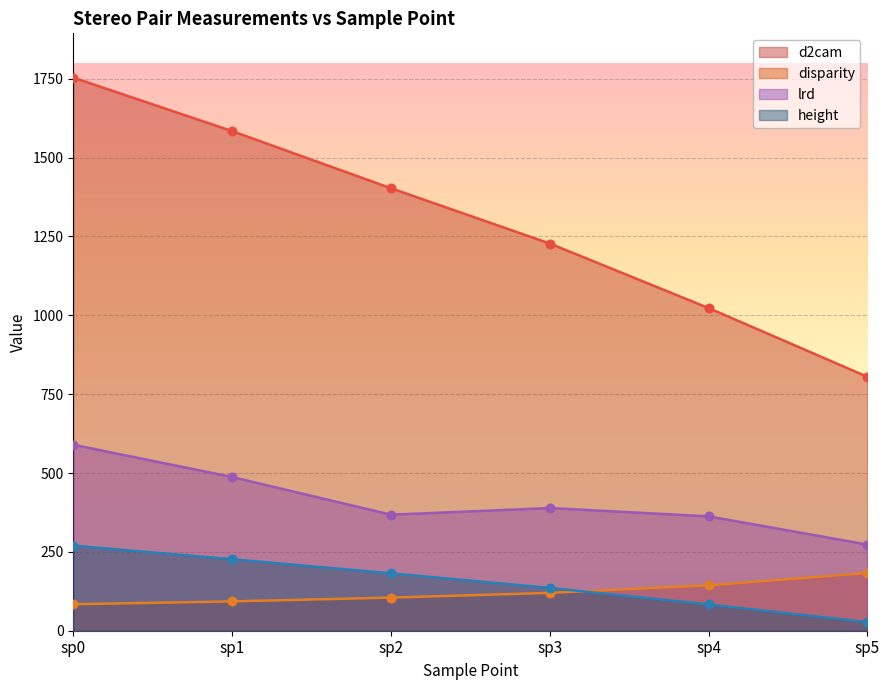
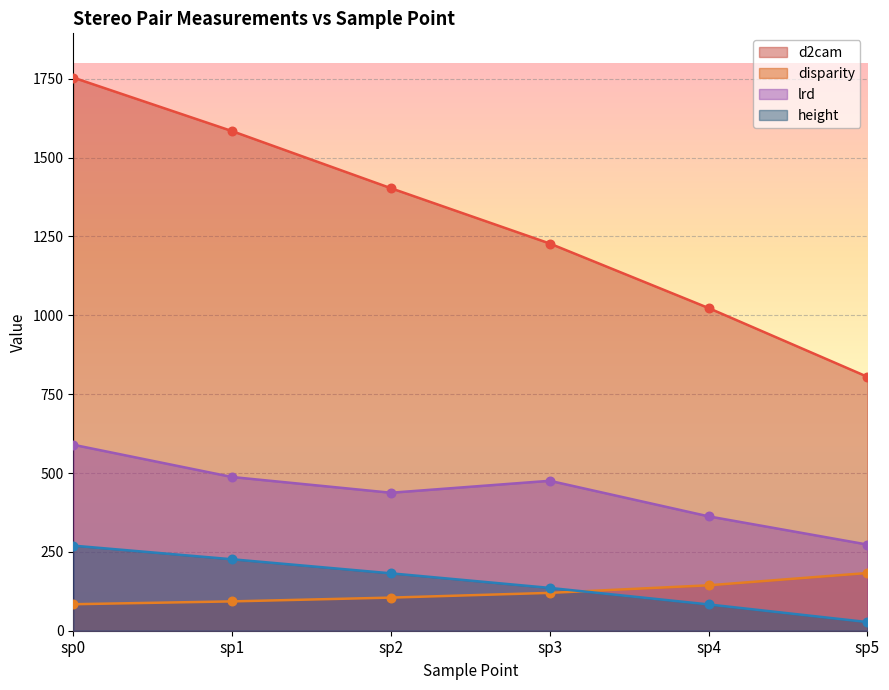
lrd, sp2: 370 -> 440
lrd, sp3: 390 -> 480
